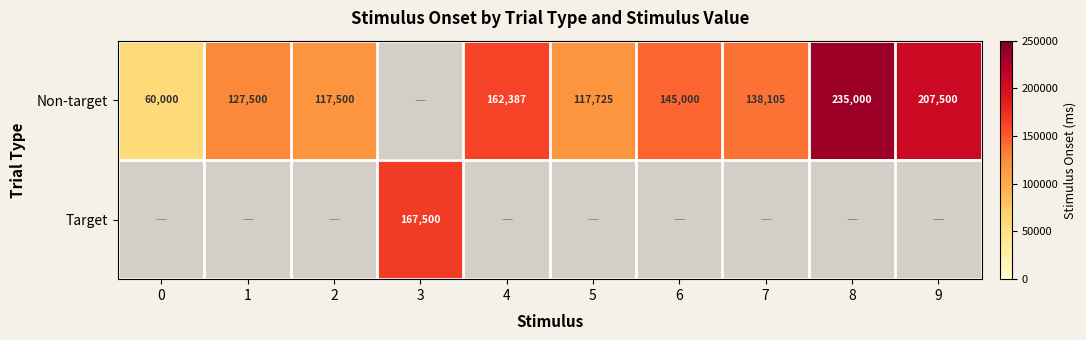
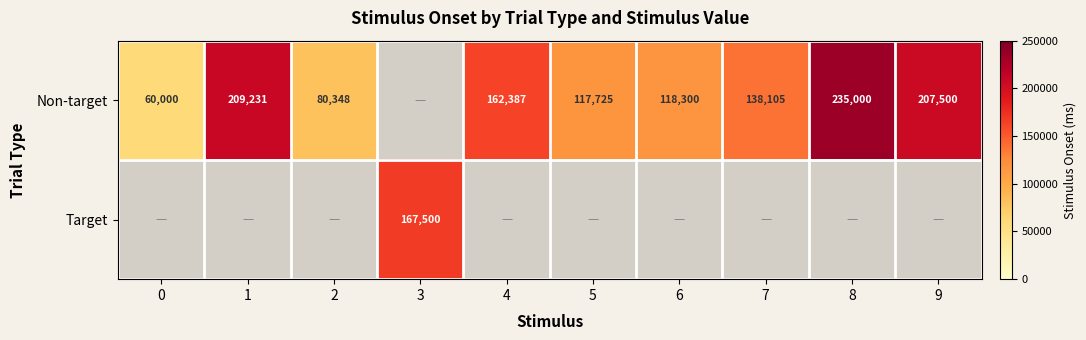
Non-target, 1: 127,500 -> 209,231
Non-target, 2: 117,500 -> 80,348
Non-target, 6: 145,000 -> 118,300
